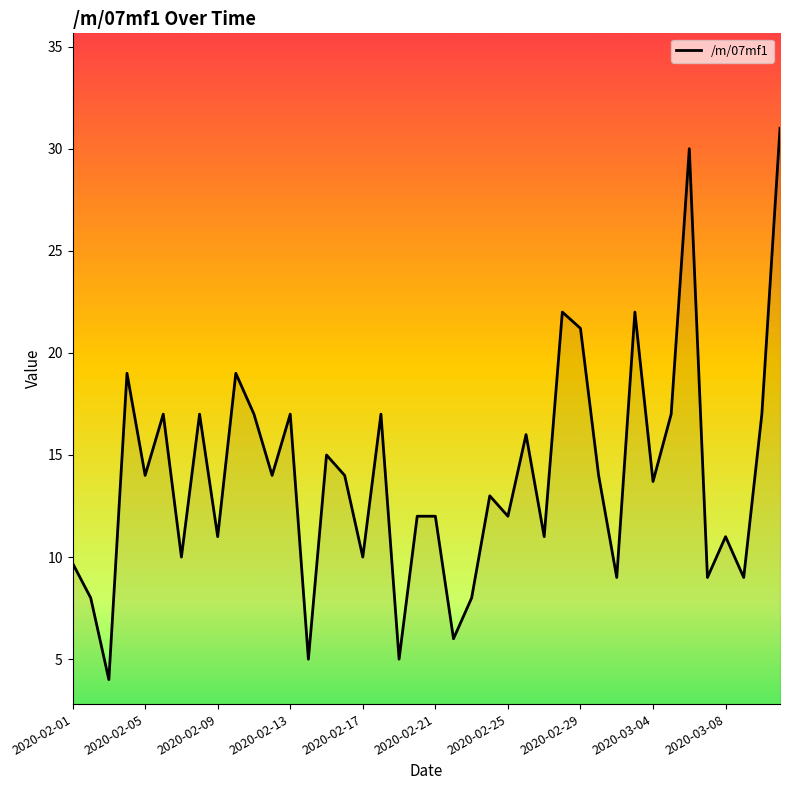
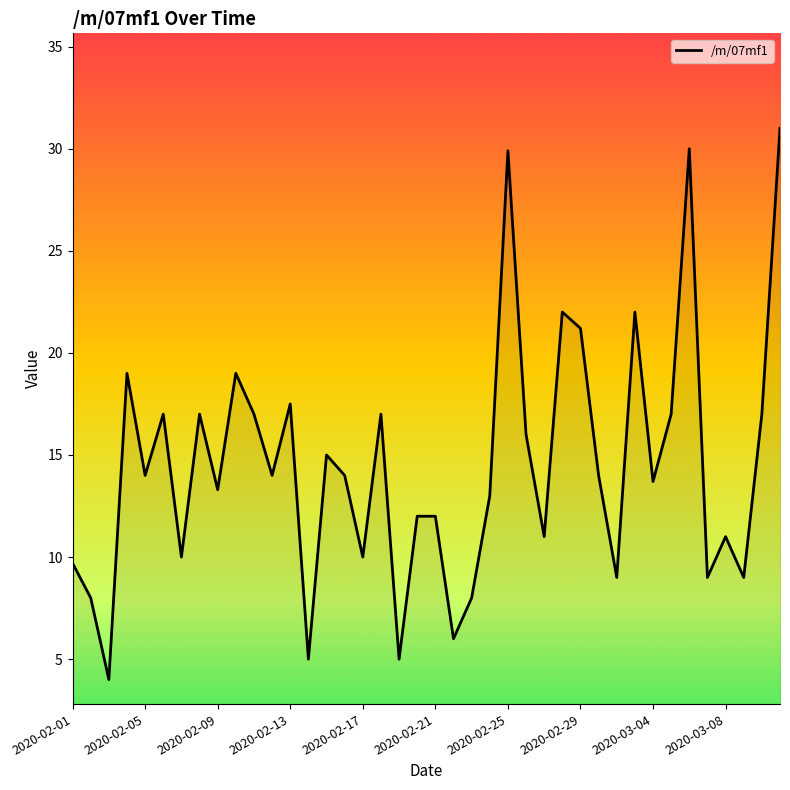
2020-02-09: 11.0 -> 13.3
2020-02-13: 17.0 -> 17.5
2020-02-25: 12.0 -> 29.9
